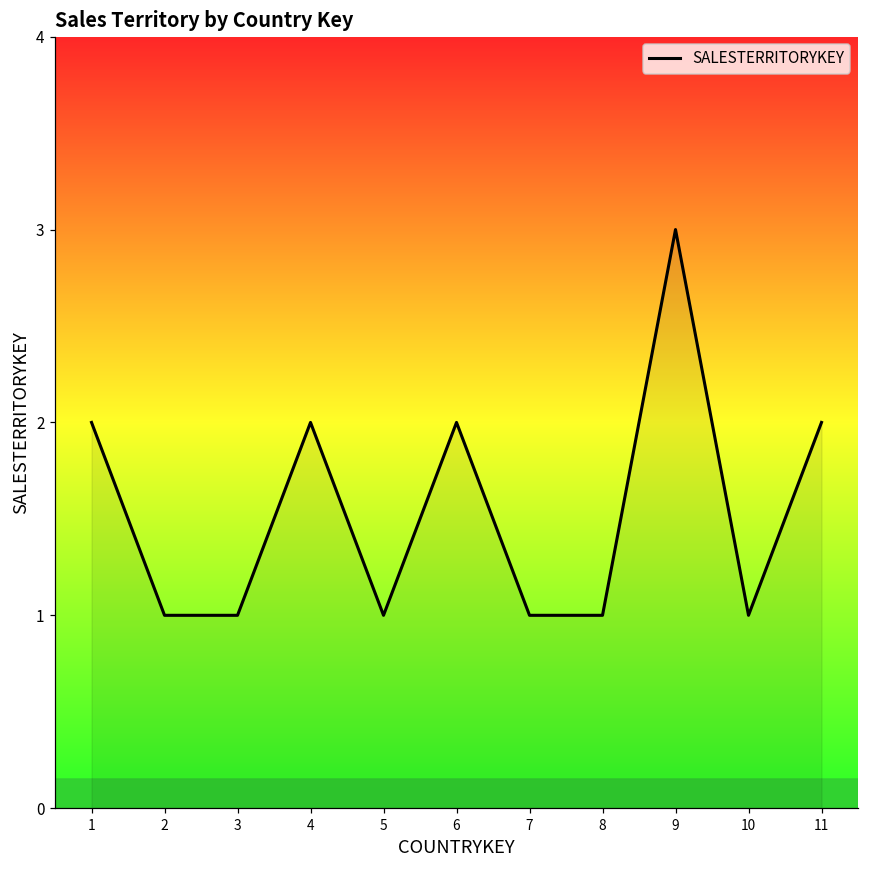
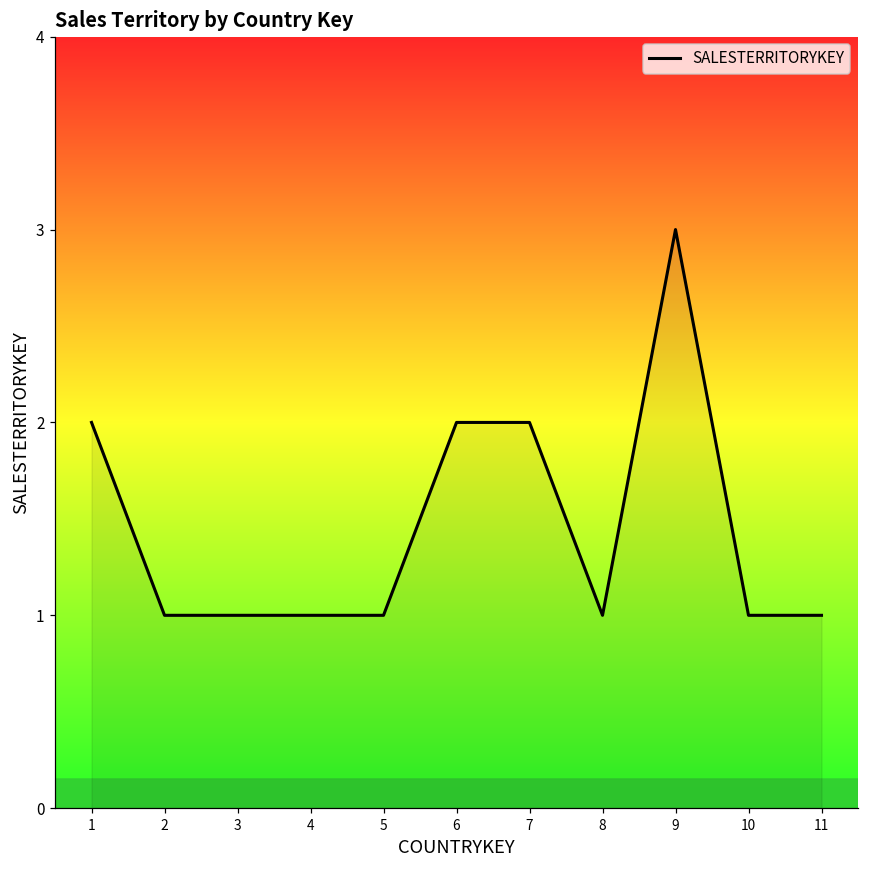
4: 2 -> 1
7: 1 -> 2
11: 2 -> 1
